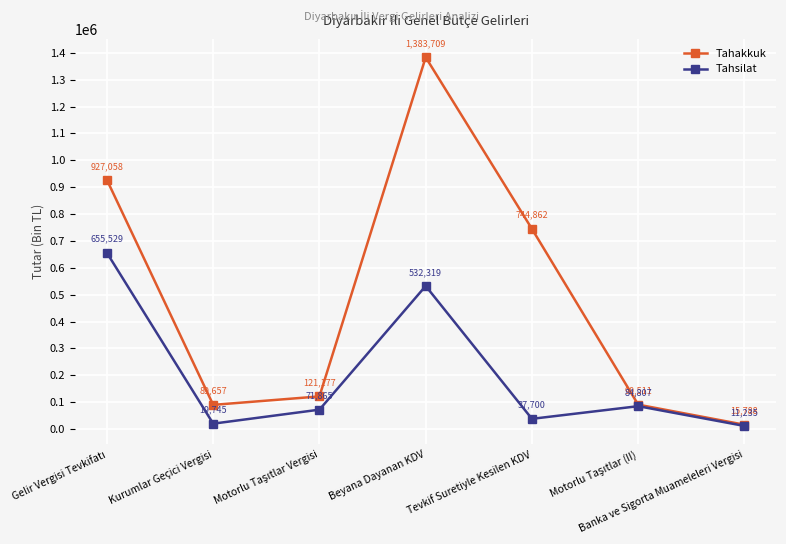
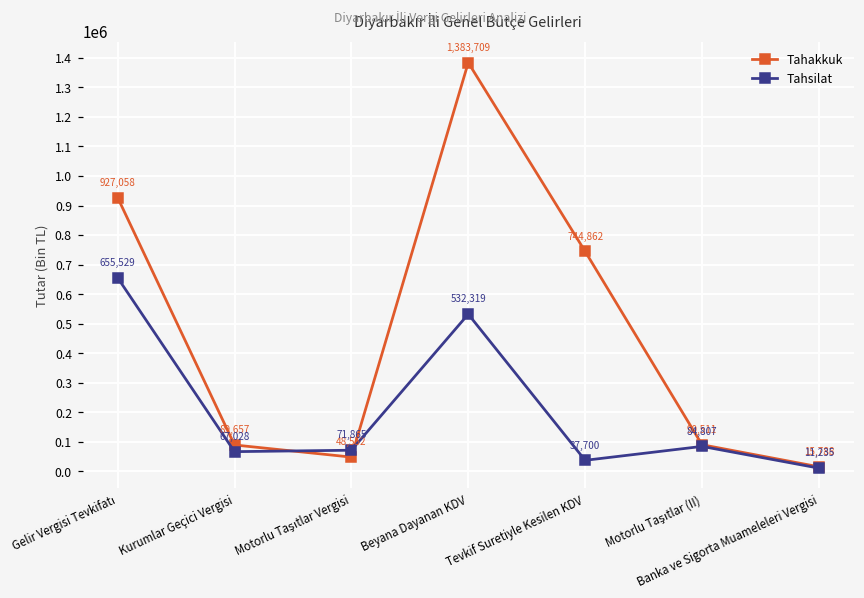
Tahsilat, Kurumlar Geçici Vergisi: 19,745 -> 67,028
Tahakkuk, Motorlu Taşıtlar Vergisi: 121,177 -> 48,552
